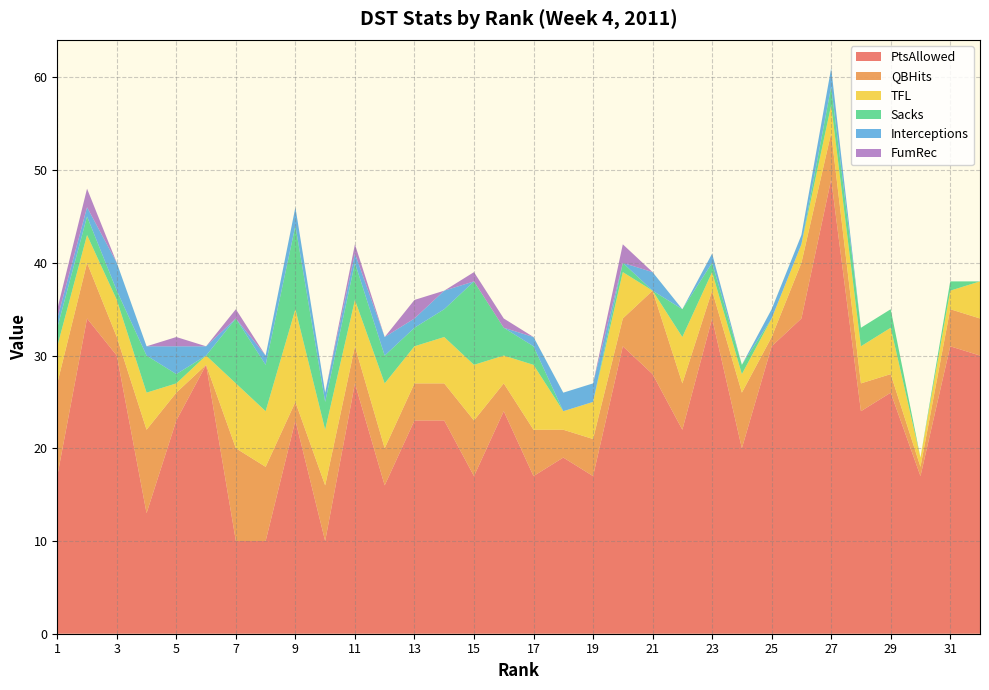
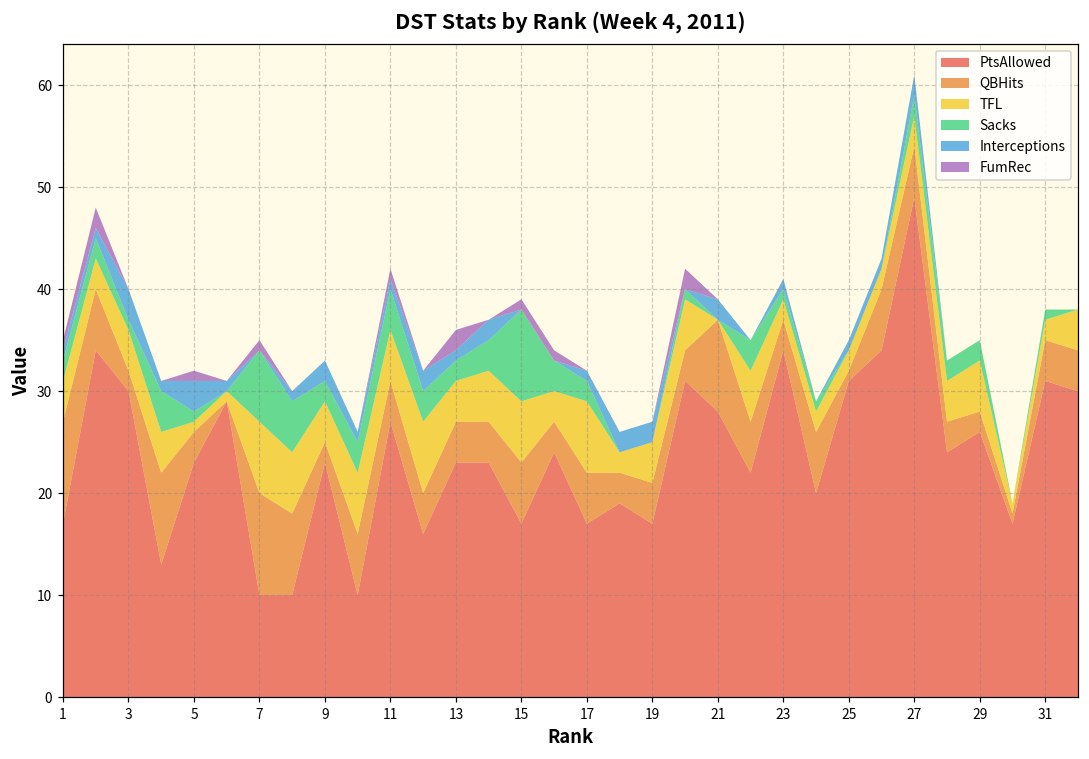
TFL, 9: 10 -> 4
Sacks, 9: 9 -> 2
